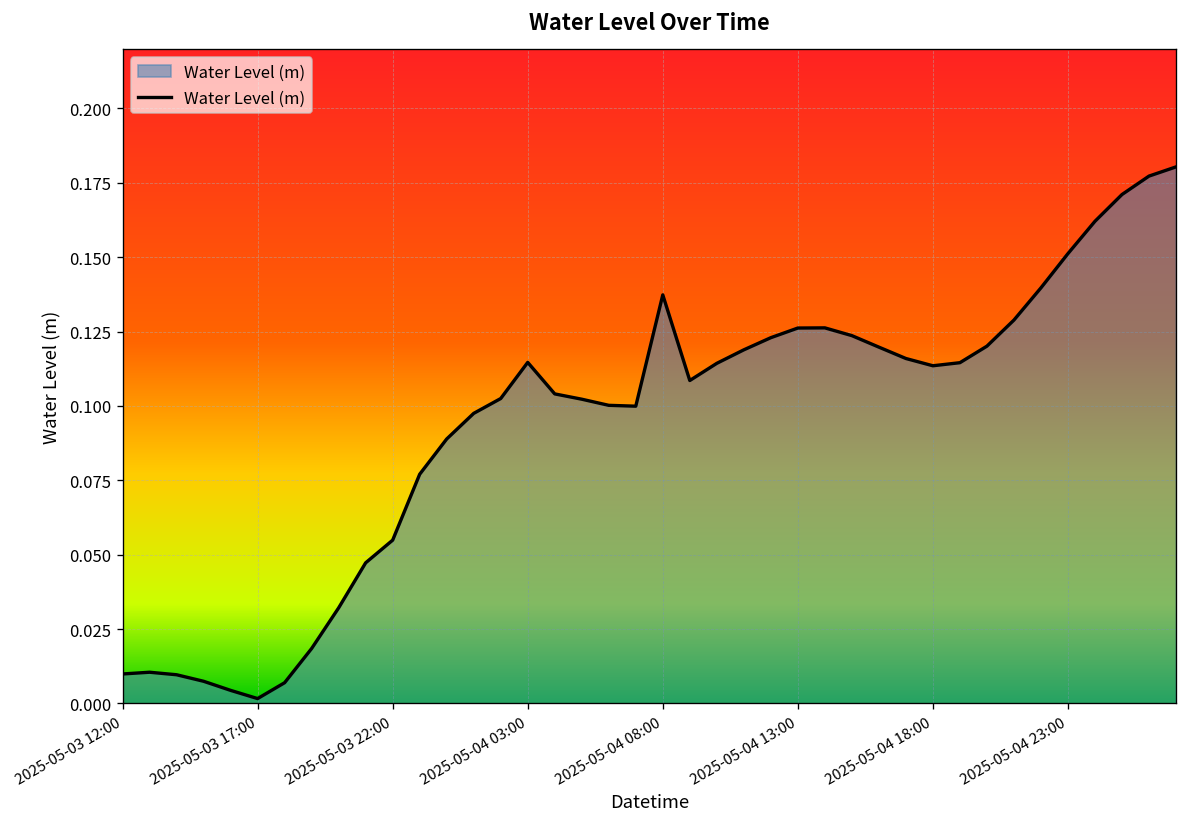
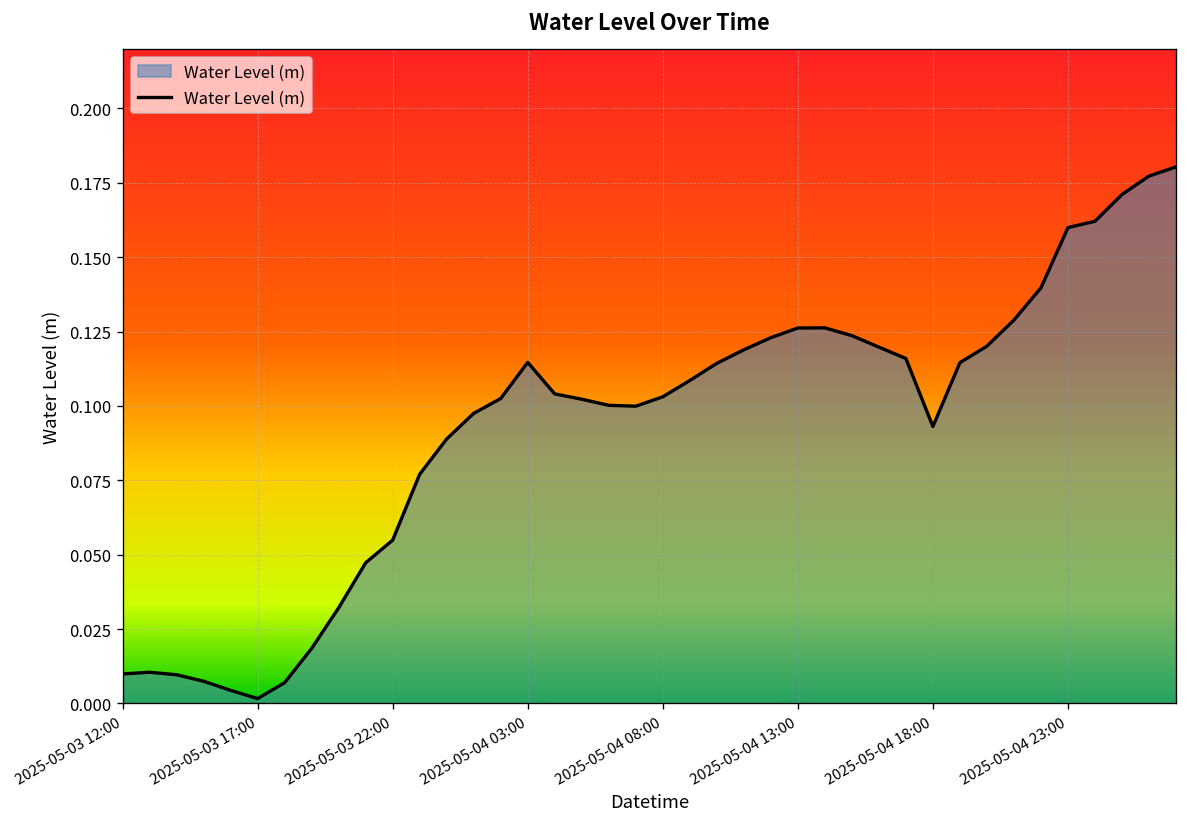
2025-05-04 08:00: 0.137 -> 0.103
2025-05-04 18:00: 0.114 -> 0.093
2025-05-04 23:00: 0.151 -> 0.160
